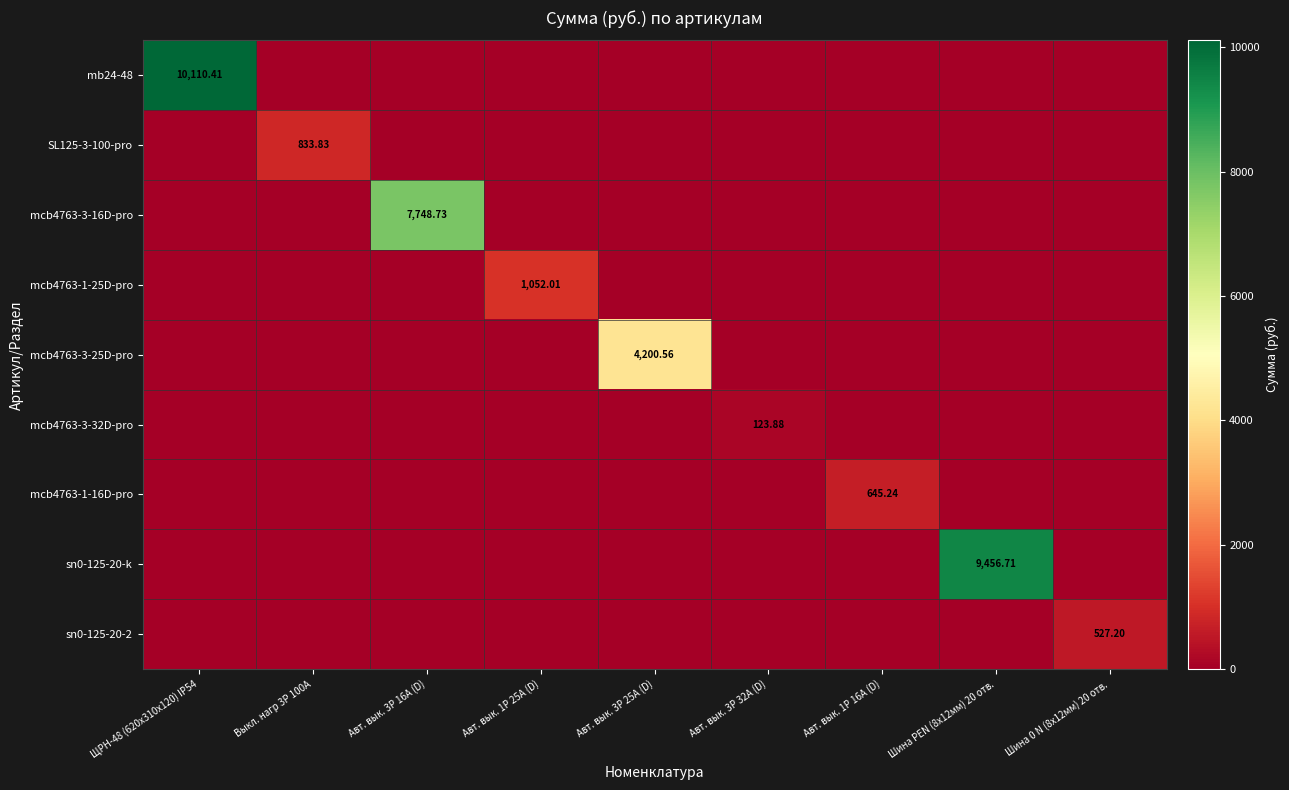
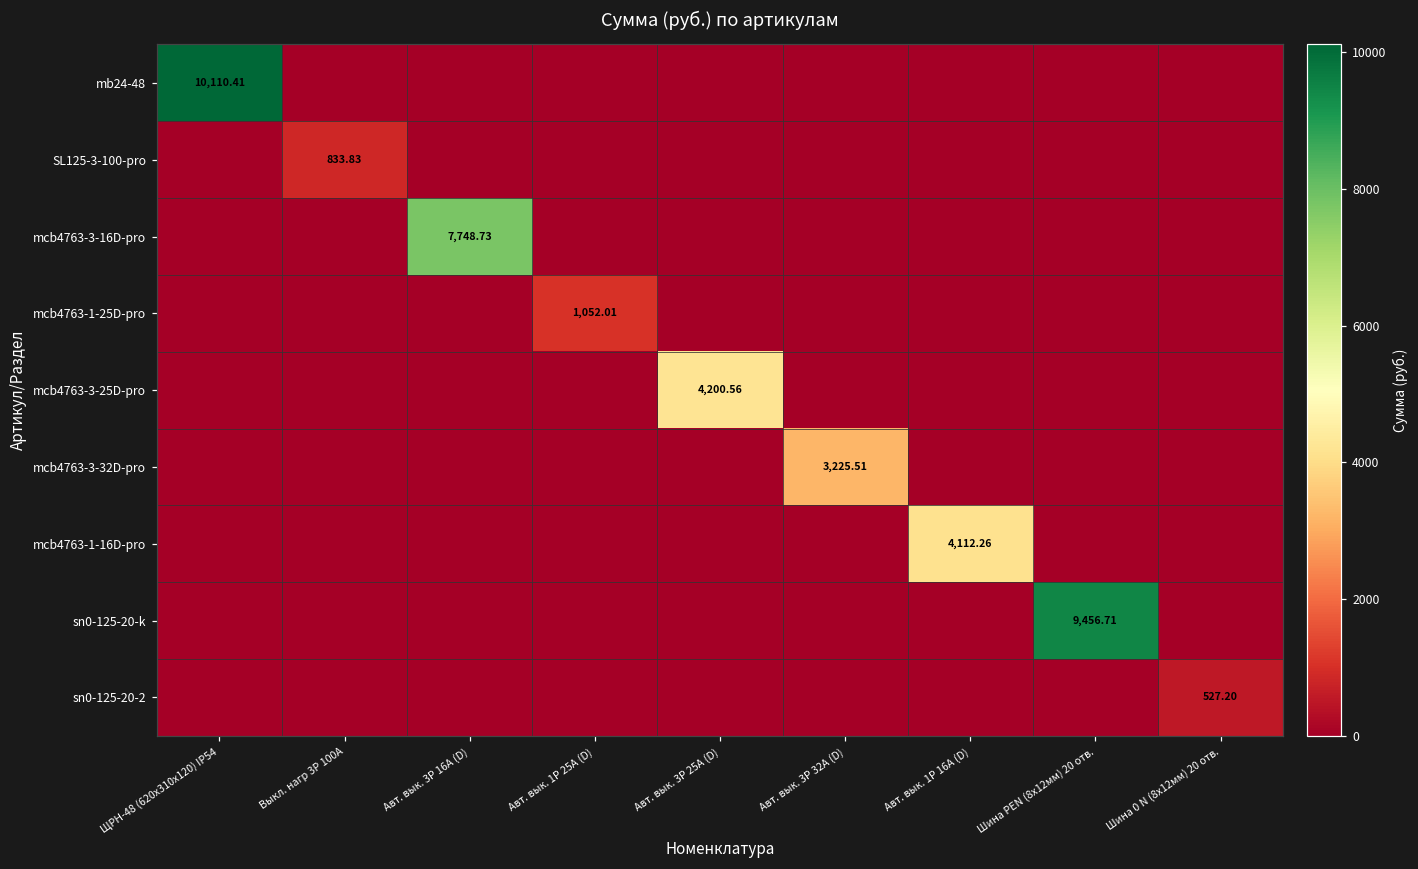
mcb4763-3-32D-pro, Авт. вык. 3P 32А (D): 123.88 -> 3,225.51
mcb4763-1-16D-pro, Авт. вык. 1P 16А (D): 645.24 -> 4,112.26
